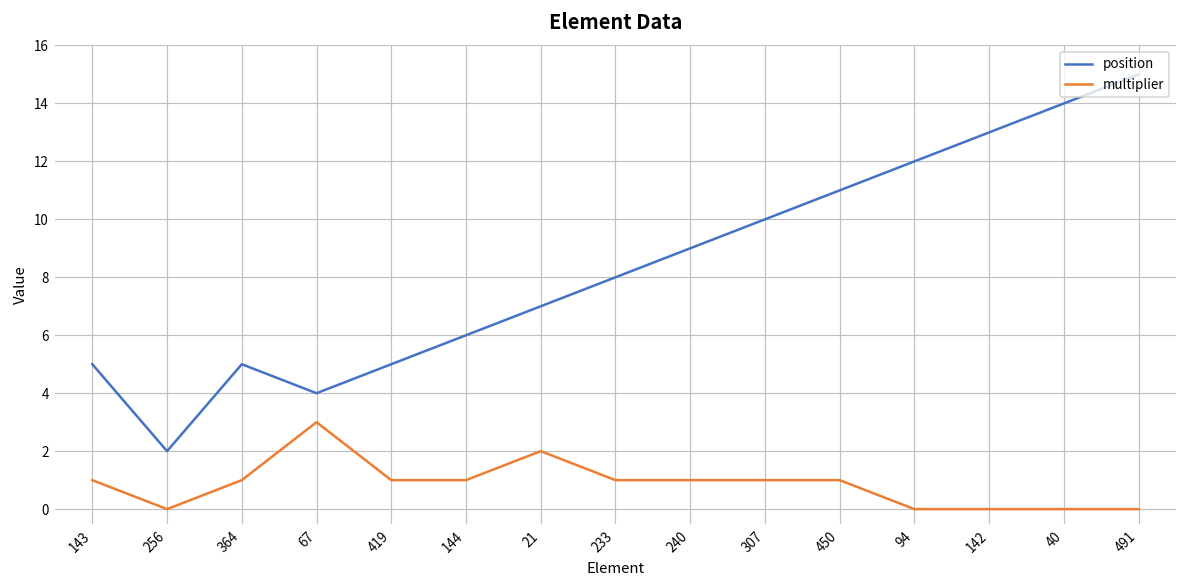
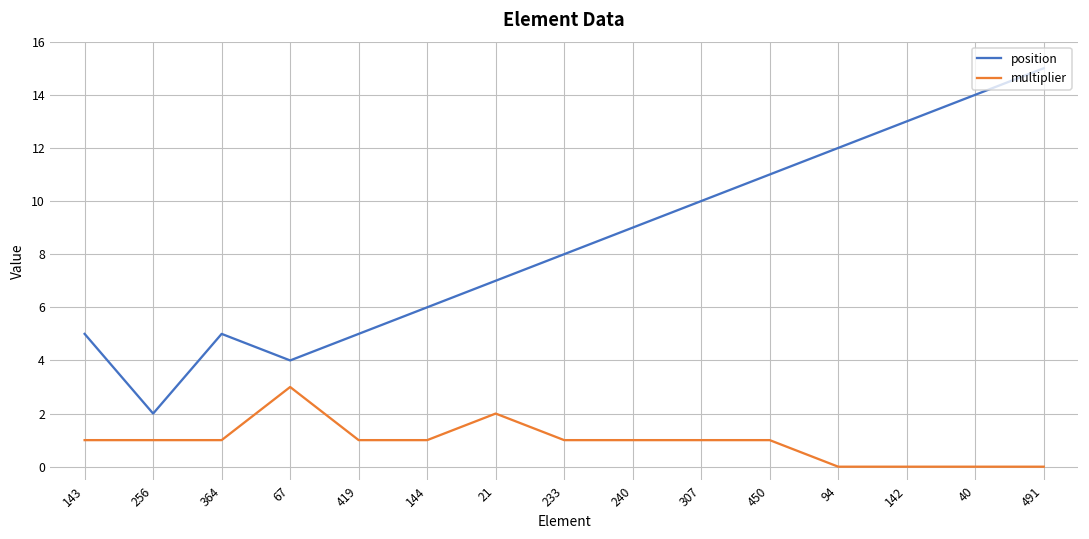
multiplier, 256: 0 -> 1
